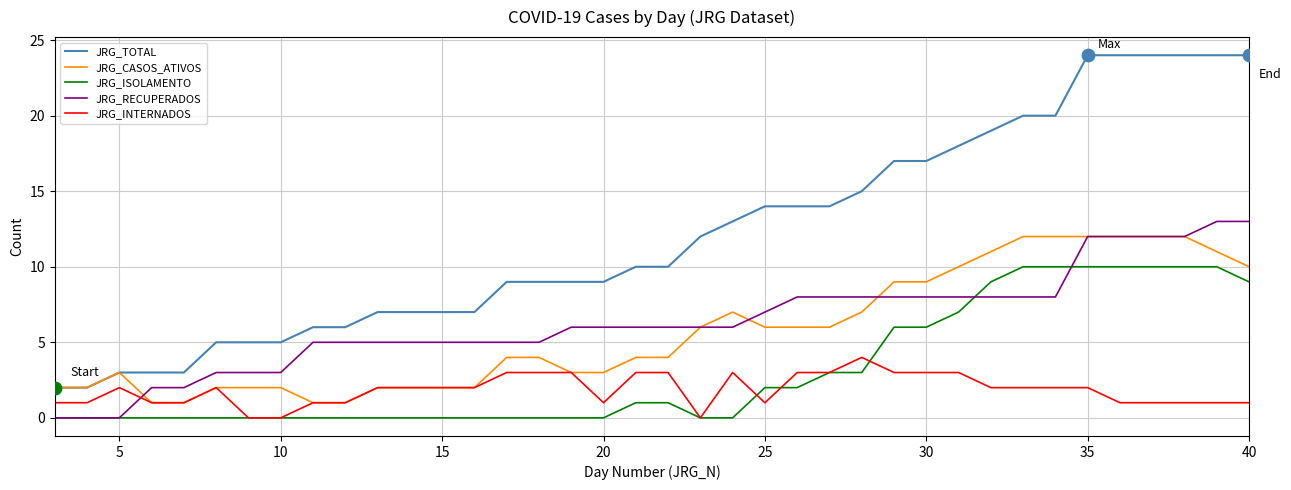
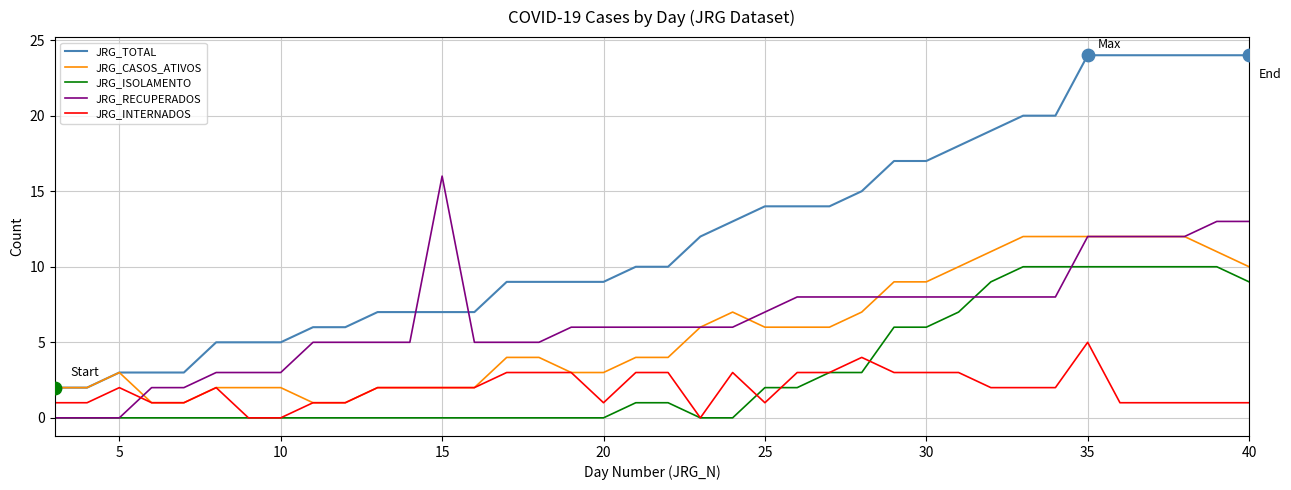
JRG_RECUPERADOS, 15: 5 -> 16
JRG_INTERNADOS, 35: 2 -> 5
